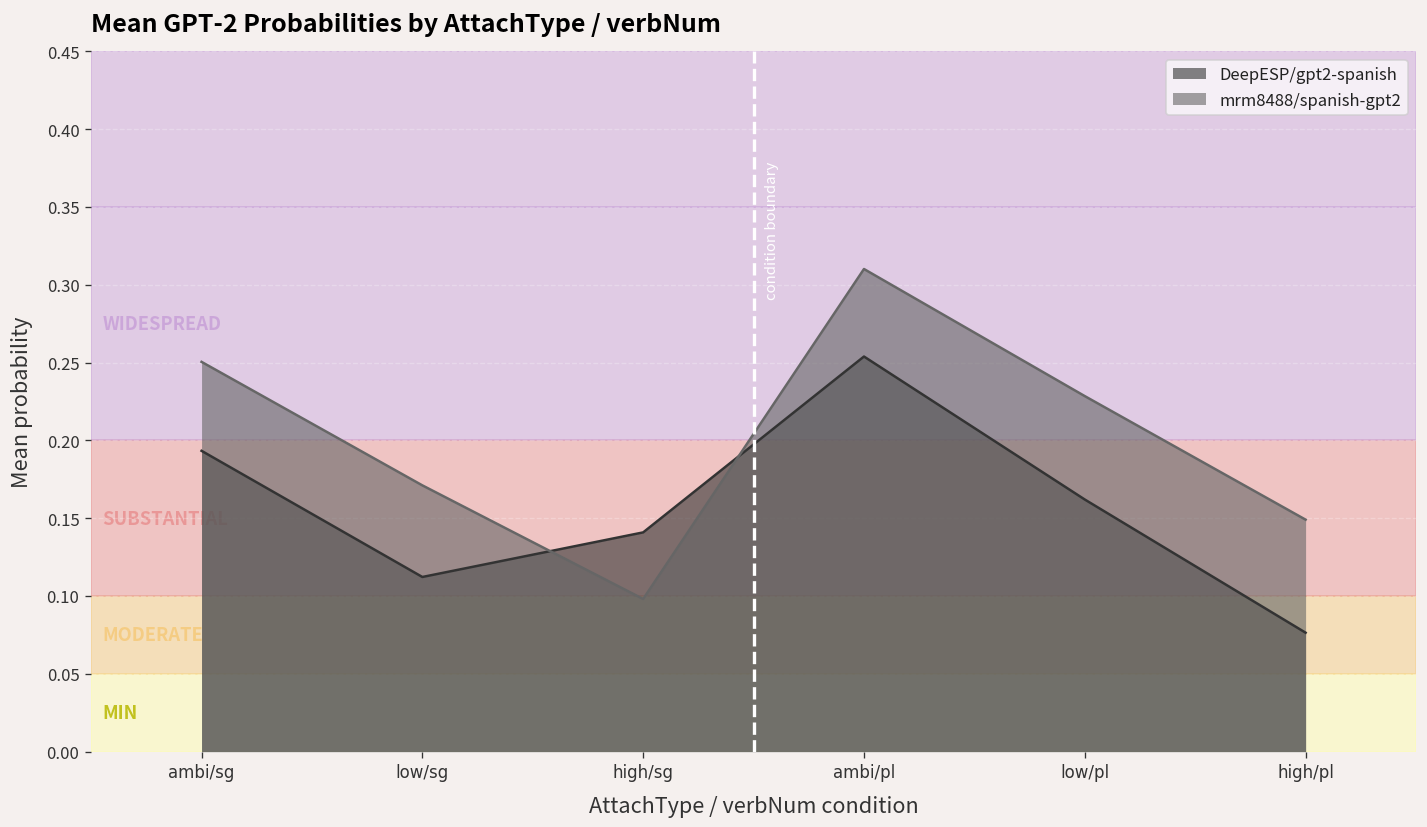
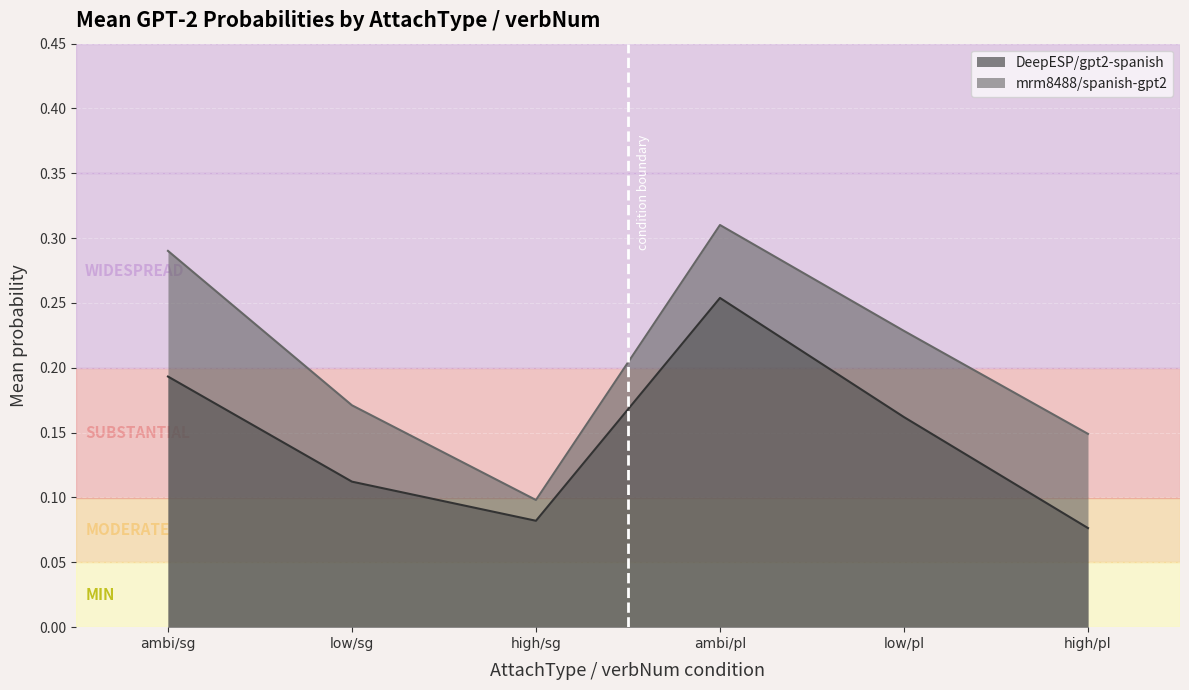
mrm8488/spanish-gpt2, ambi/sg: 0.250 -> 0.290
DeepESP/gpt2-spanish, high/sg: 0.141 -> 0.082
